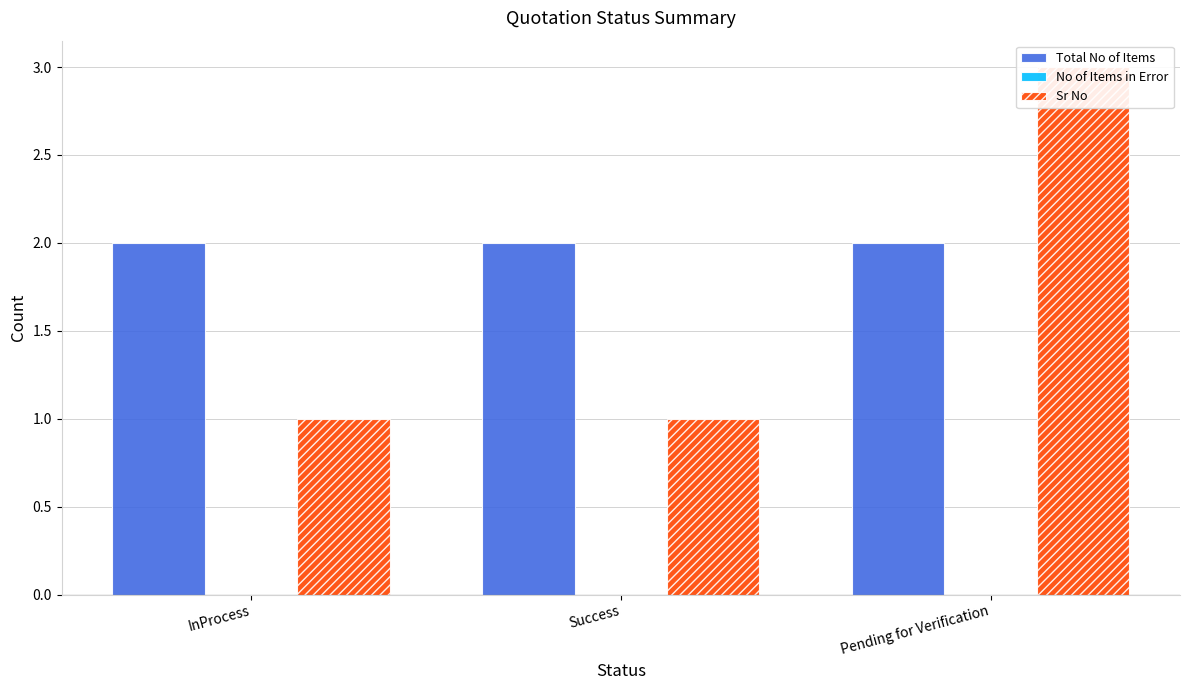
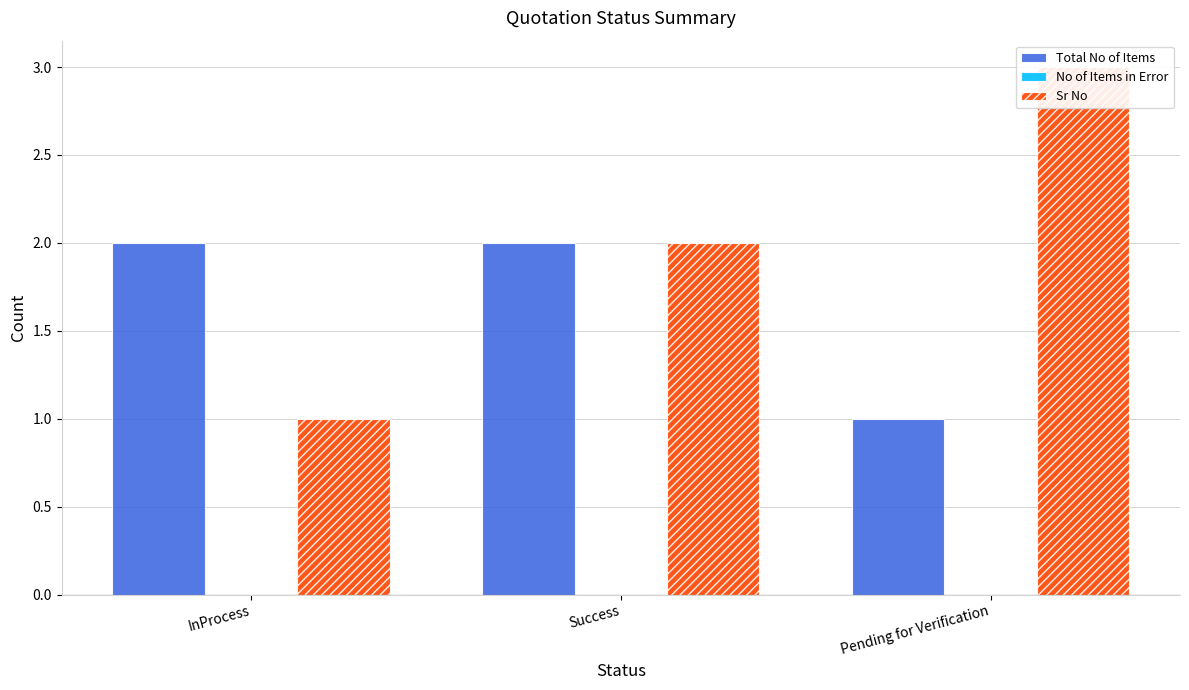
Sr No, Success: 1 -> 2
Total No of Items, Pending for Verification: 2 -> 1
